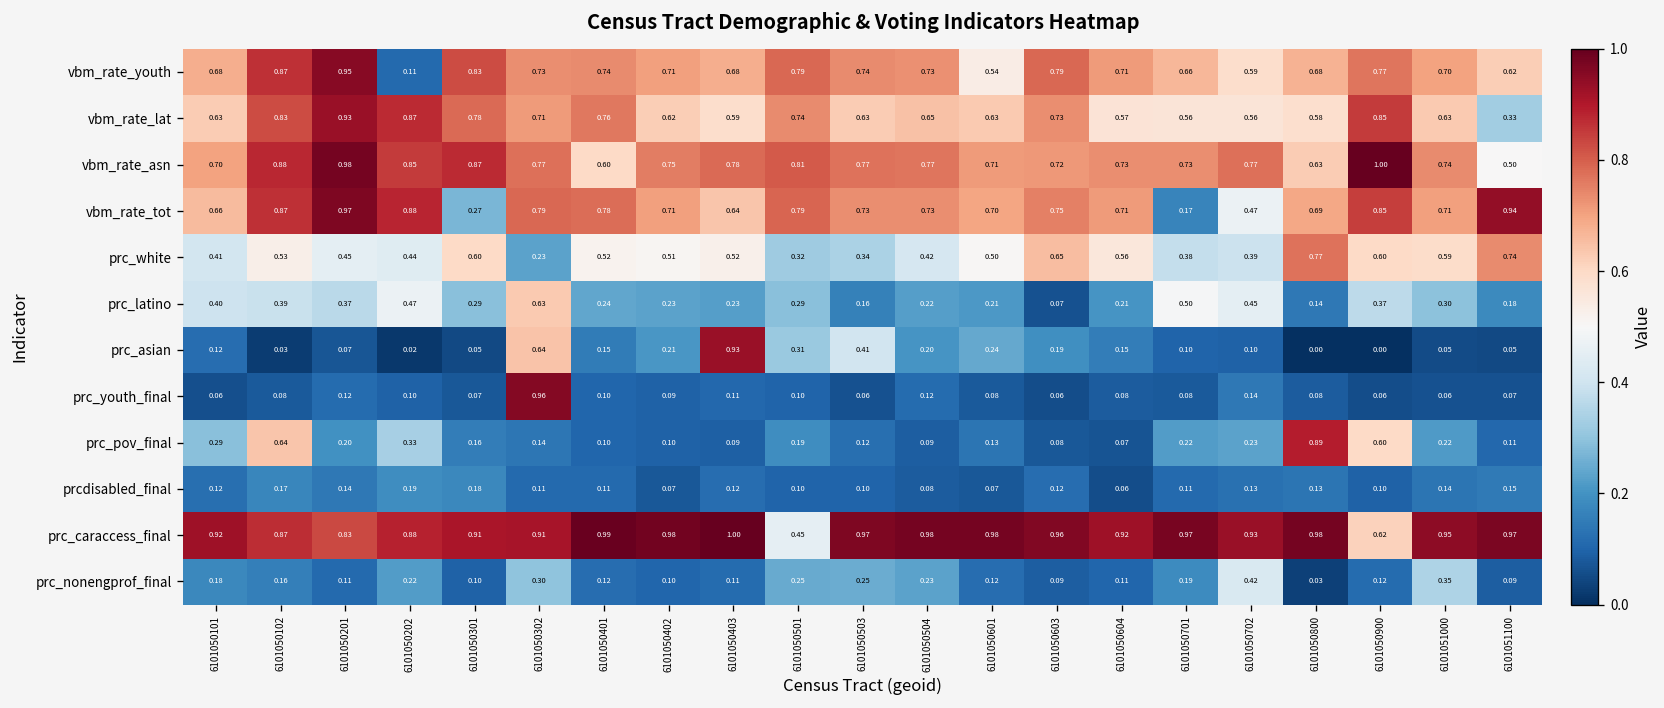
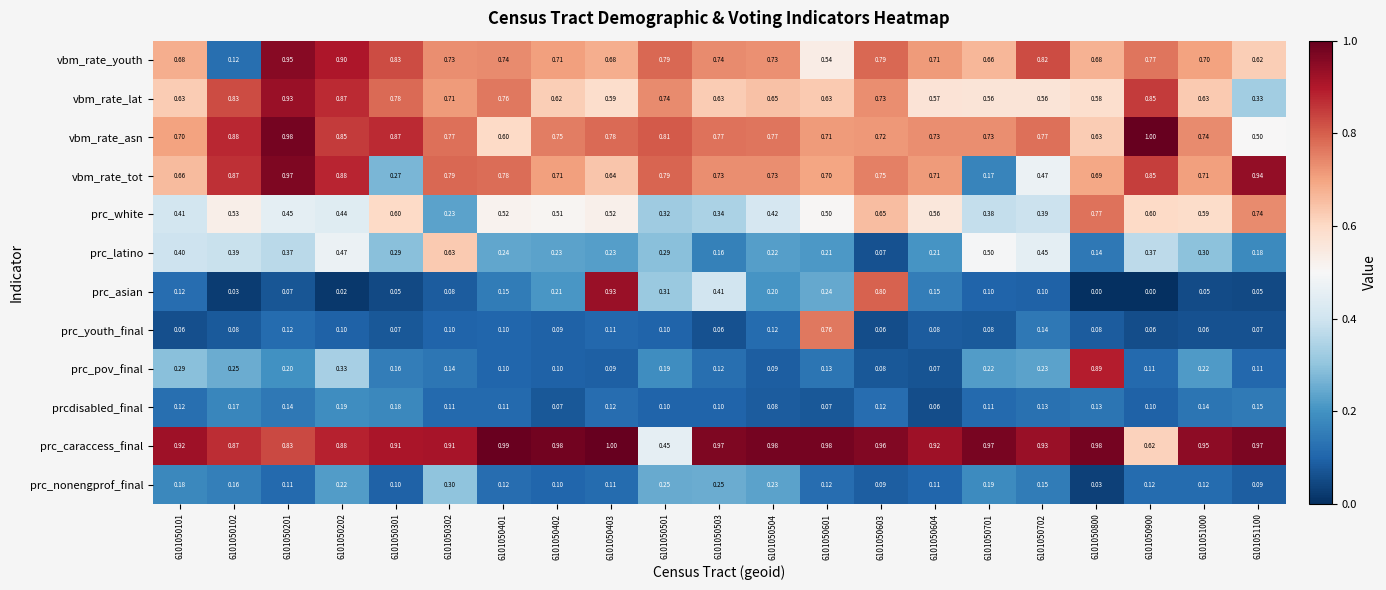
vbm_rate_youth, 6101050102: 0.87 -> 0.12
vbm_rate_youth, 6101050202: 0.11 -> 0.90
vbm_rate_youth, 6101050702: 0.59 -> 0.82
prc_asian, 6101050302: 0.64 -> 0.08
prc_asian, 6101050603: 0.19 -> 0.80
prc_youth_final, 6101050302: 0.96 -> 0.10
prc_youth_final, 6101050601: 0.08 -> 0.76
prc_pov_final, 6101050102: 0.64 -> 0.25
prc_pov_final, 6101050900: 0.60 -> 0.11
prc_nonengprof_final, 6101050702: 0.42 -> 0.15
prc_nonengprof_final, 6101051000: 0.35 -> 0.12
